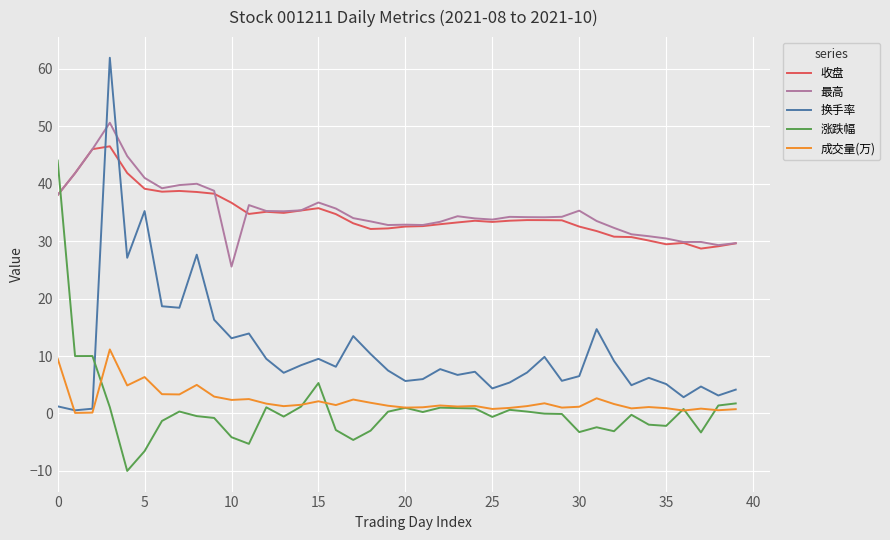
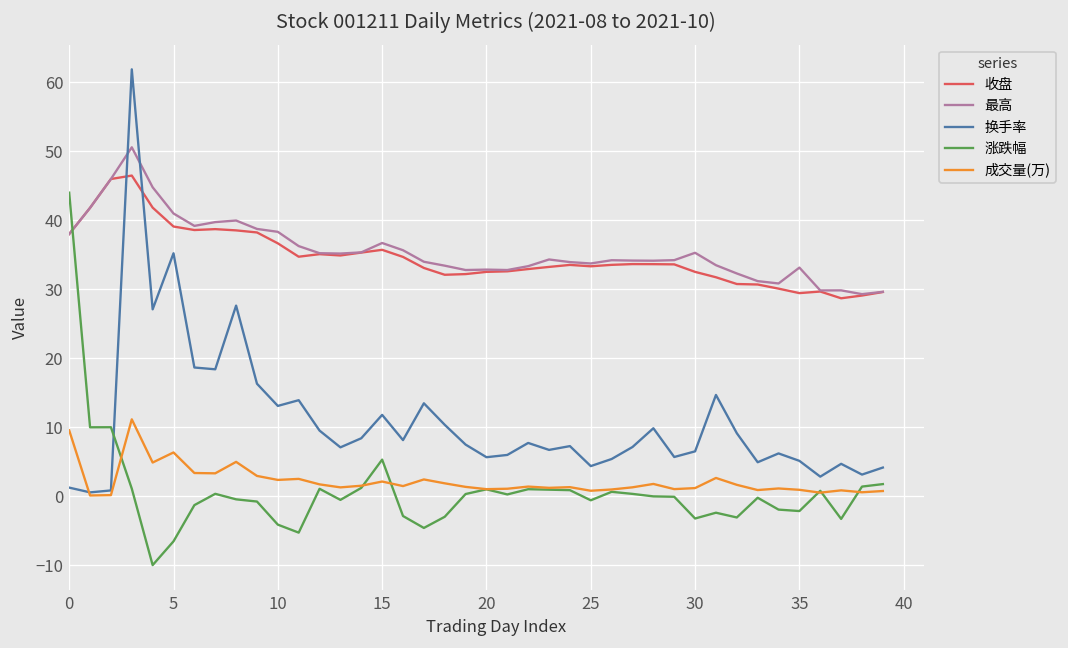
最高, 10: 26 -> 38
换手率, 15: 10 -> 12
最高, 35: 30 -> 33
